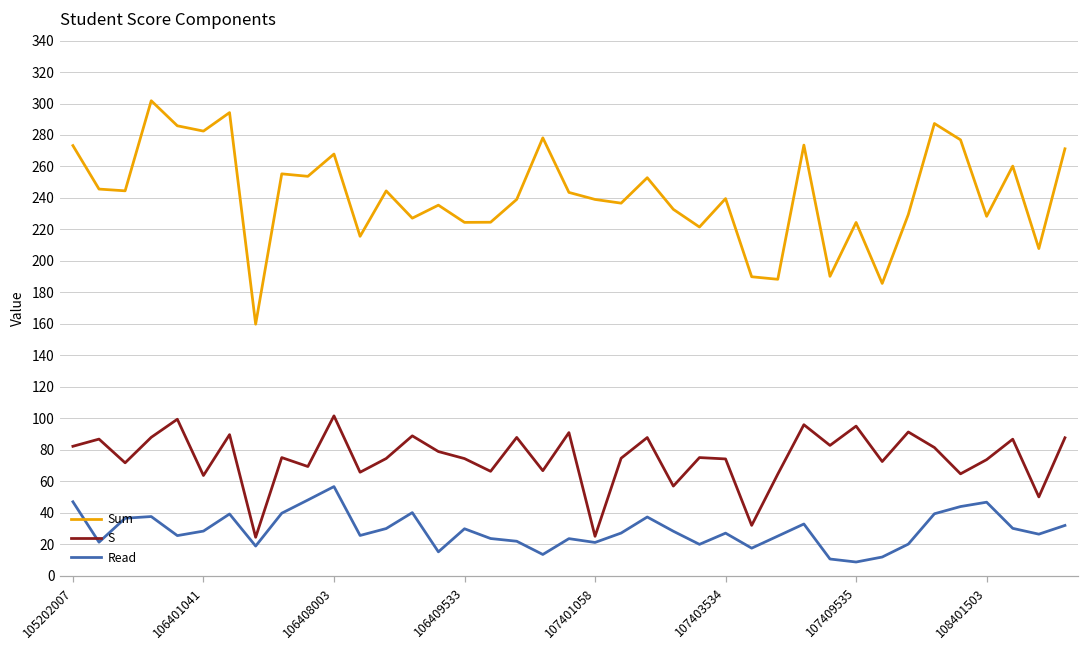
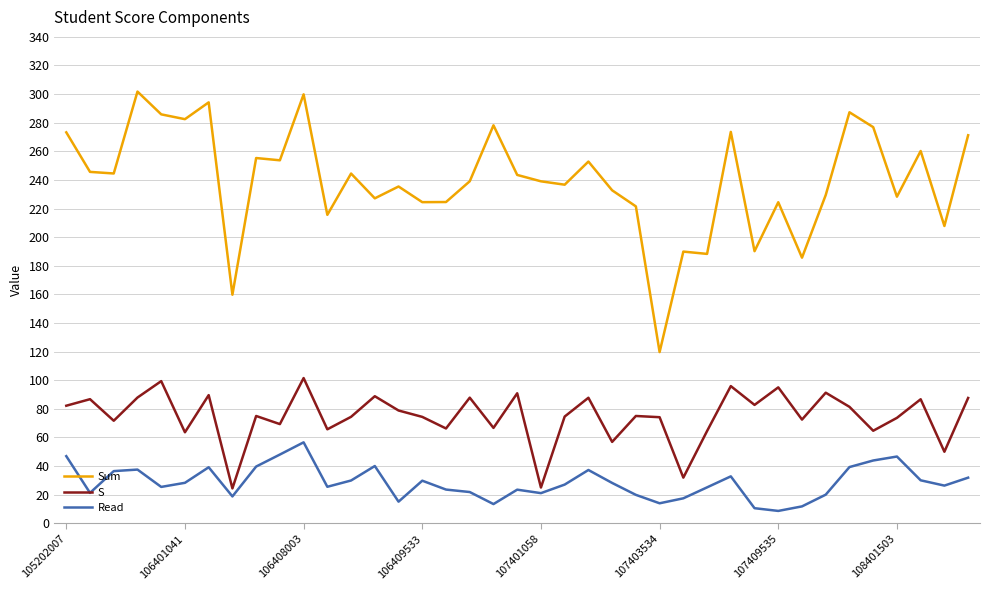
Sum, 106408003: 268 -> 300
Sum, 107403534: 240 -> 120
Read, 107403534: 27 -> 14
